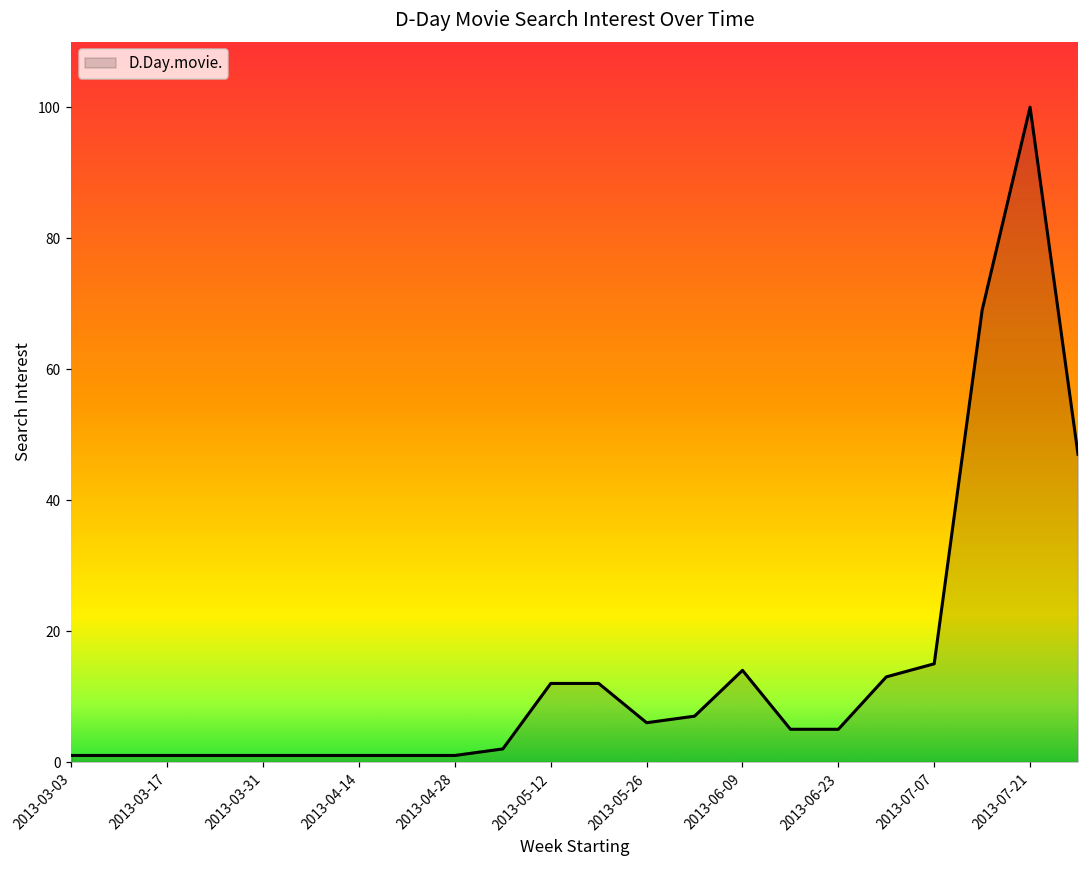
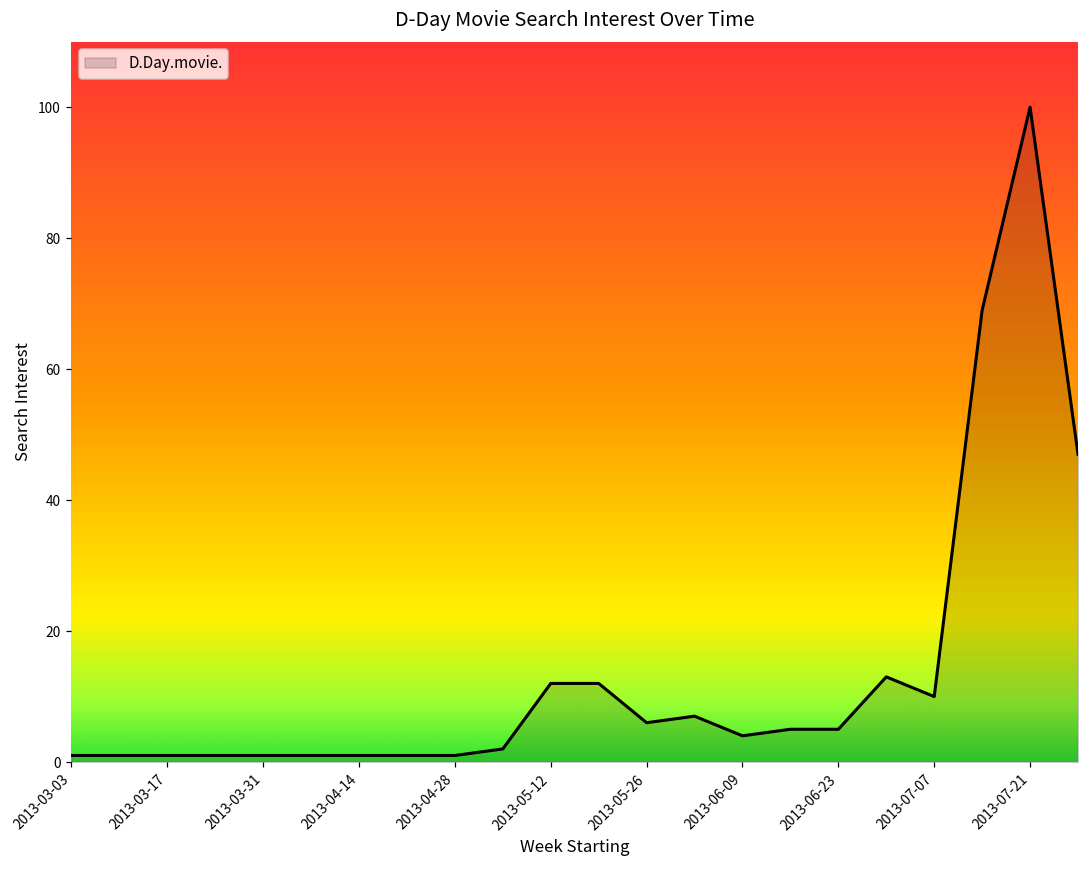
2013-06-09: 14 -> 4
2013-07-07: 15 -> 10
